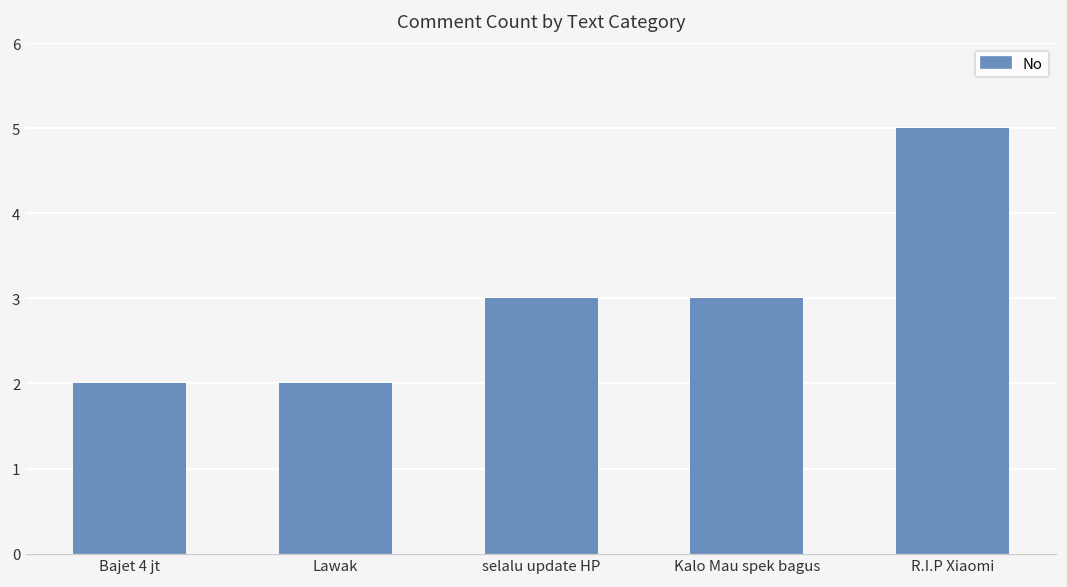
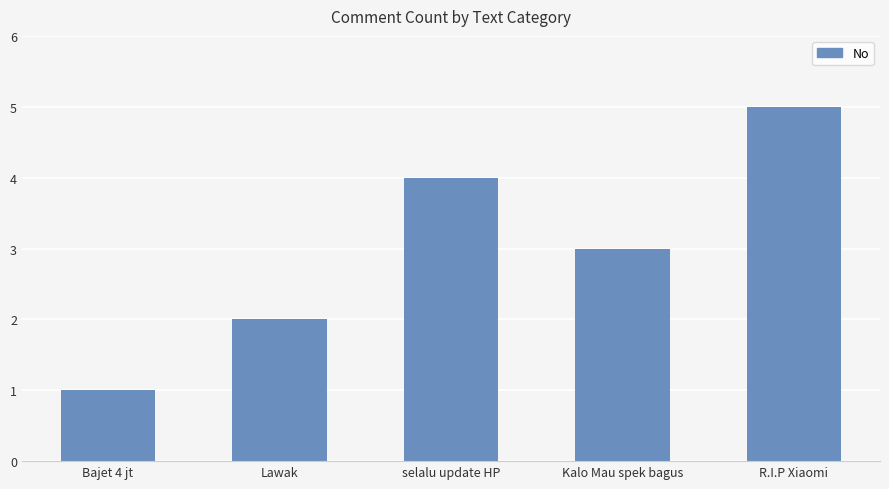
Bajet 4 jt: 2 -> 1
selalu update HP: 3 -> 4
